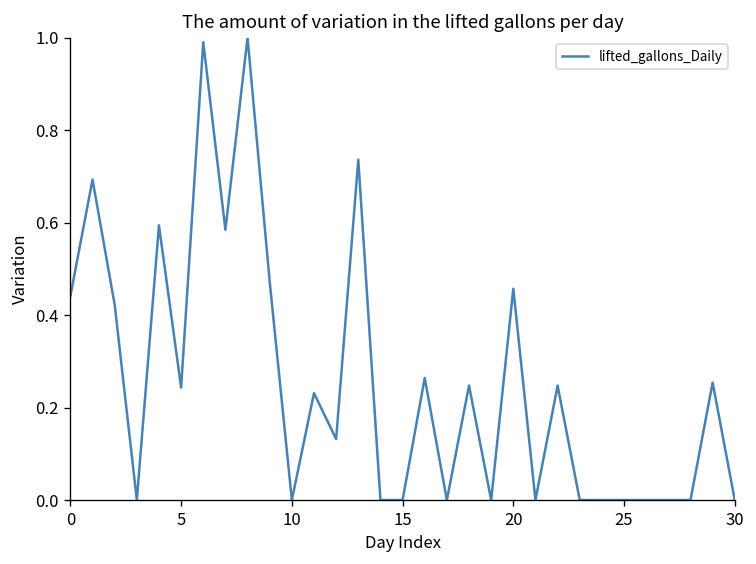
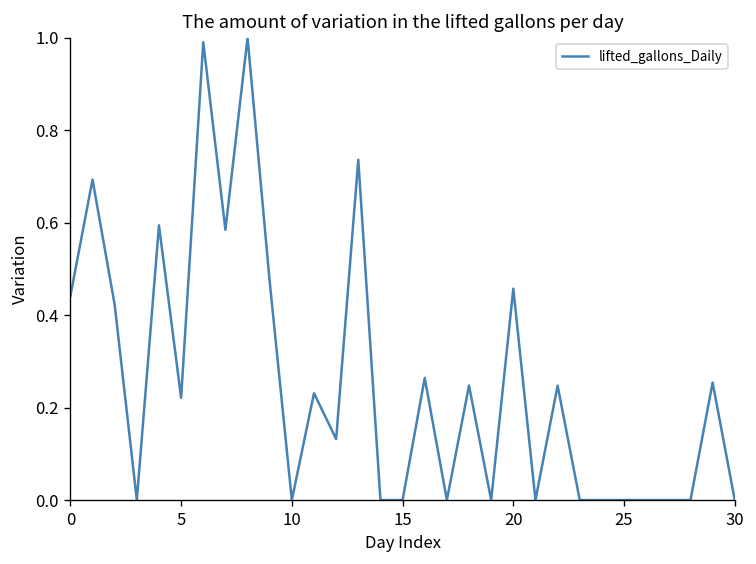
5: 0.24 -> 0.22
